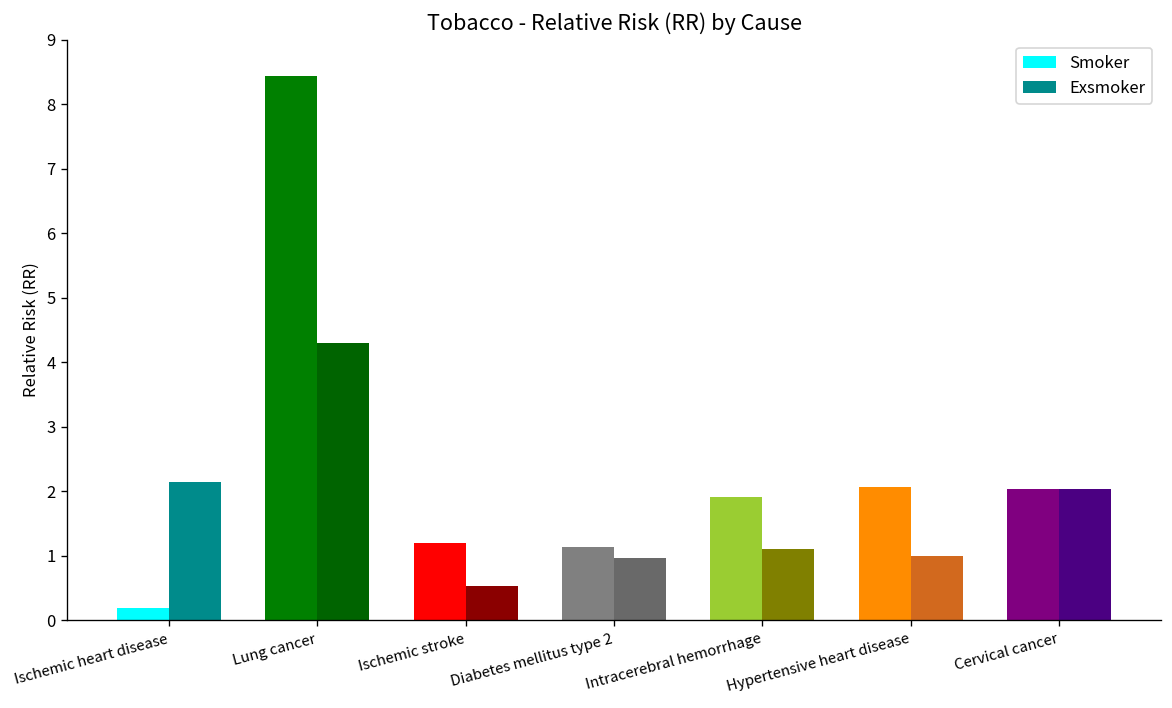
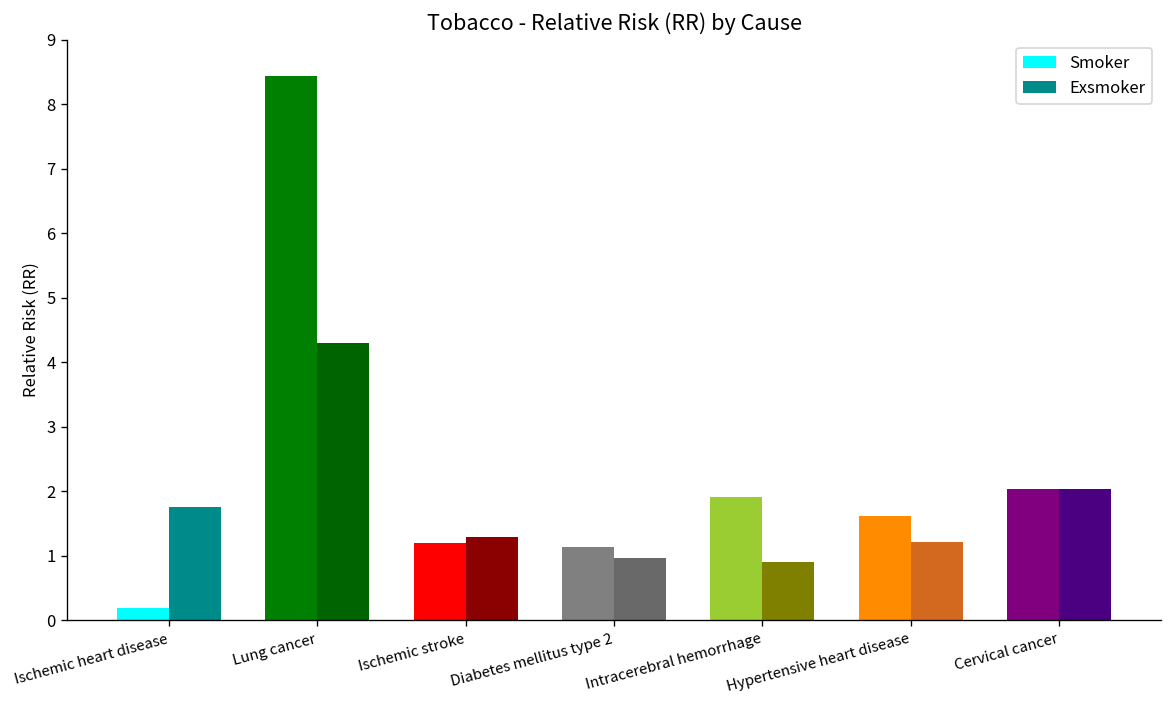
Exsmoker, Ischemic heart disease: 2.2 -> 1.8
Exsmoker, Ischemic stroke: 0.5 -> 1.3
Exsmoker, Intracerebral hemorrhage: 1.1 -> 0.9
Smoker, Hypertensive heart disease: 2.1 -> 1.6
Exsmoker, Hypertensive heart disease: 1.0 -> 1.2
